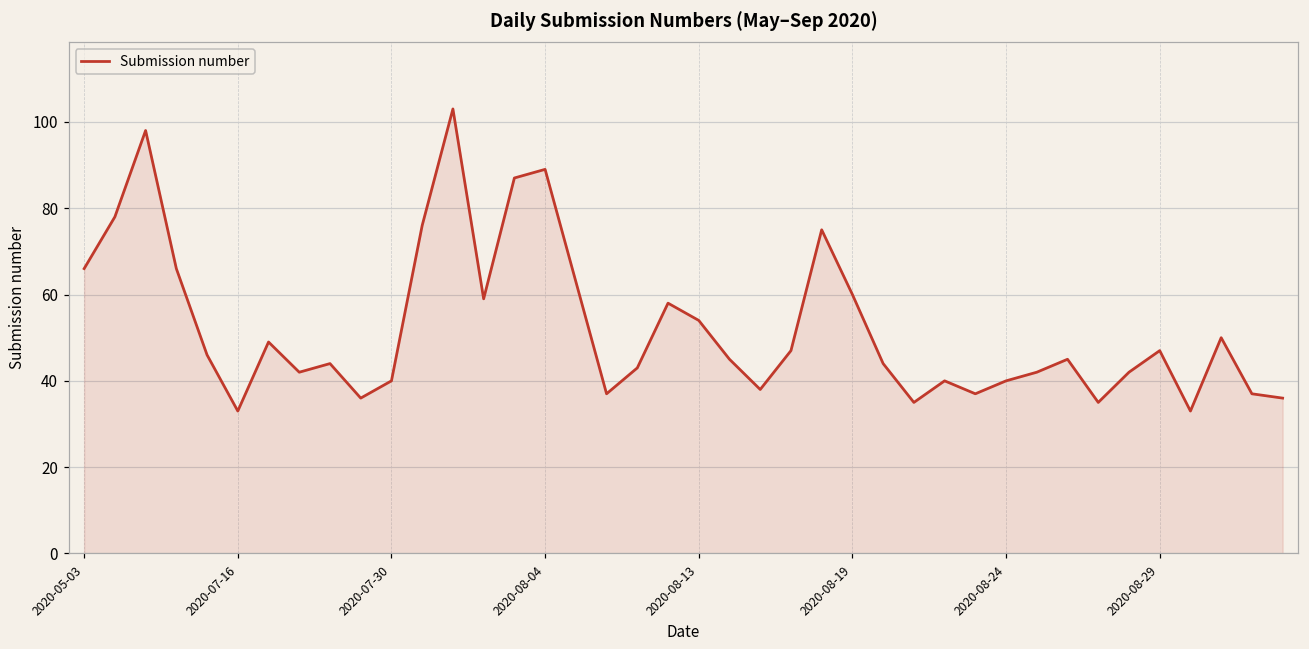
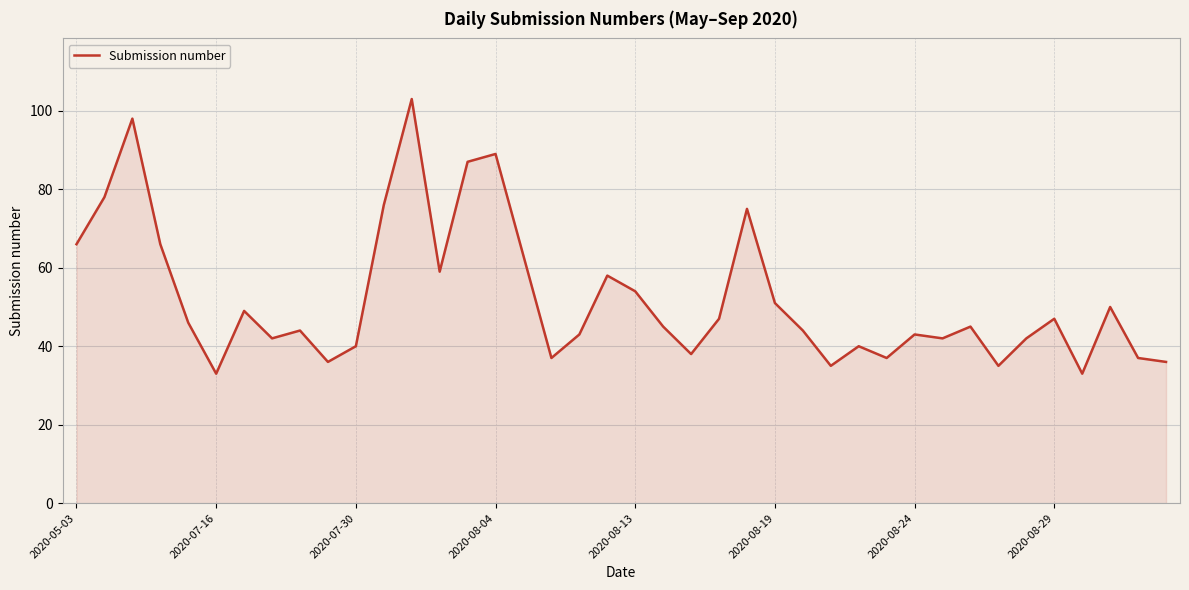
2020-08-19: 60 -> 51
2020-08-24: 40 -> 43
